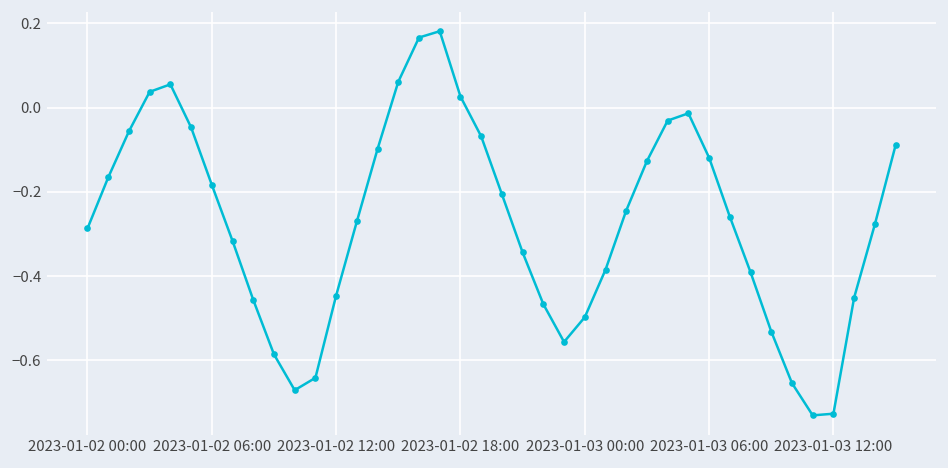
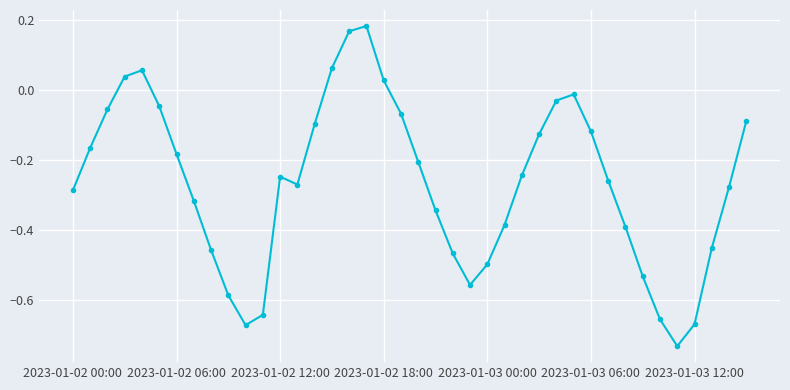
2023-01-02 12:00: -0.45 -> -0.25
2023-01-03 12:00: -0.73 -> -0.67
